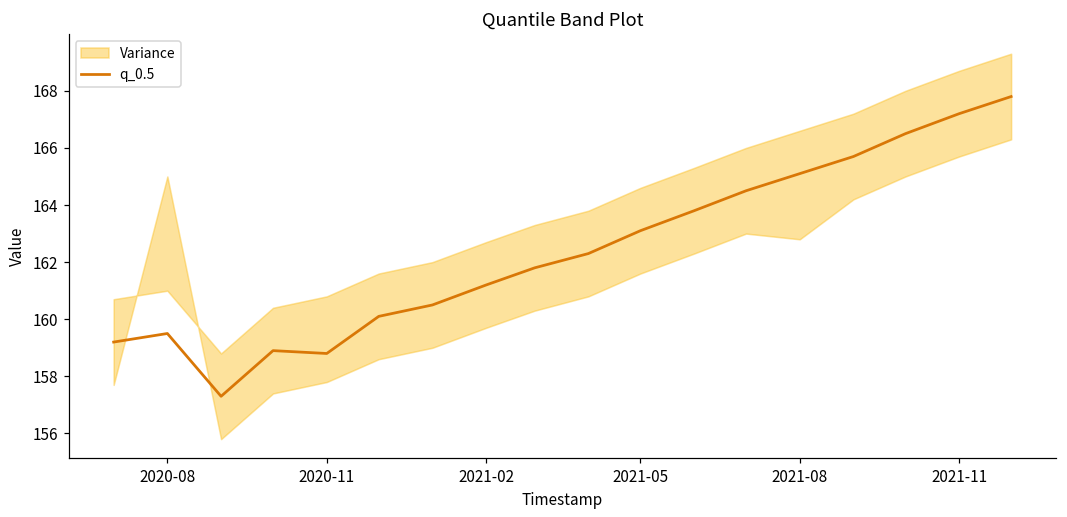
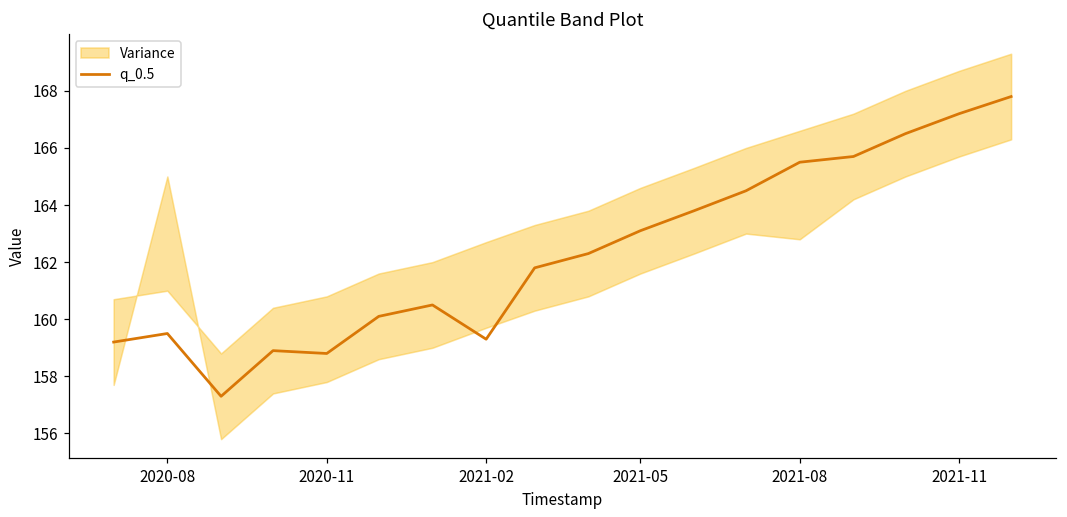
q_0.5, 2021-02: 161.2 -> 159.3
q_0.5, 2021-08: 165.1 -> 165.5
